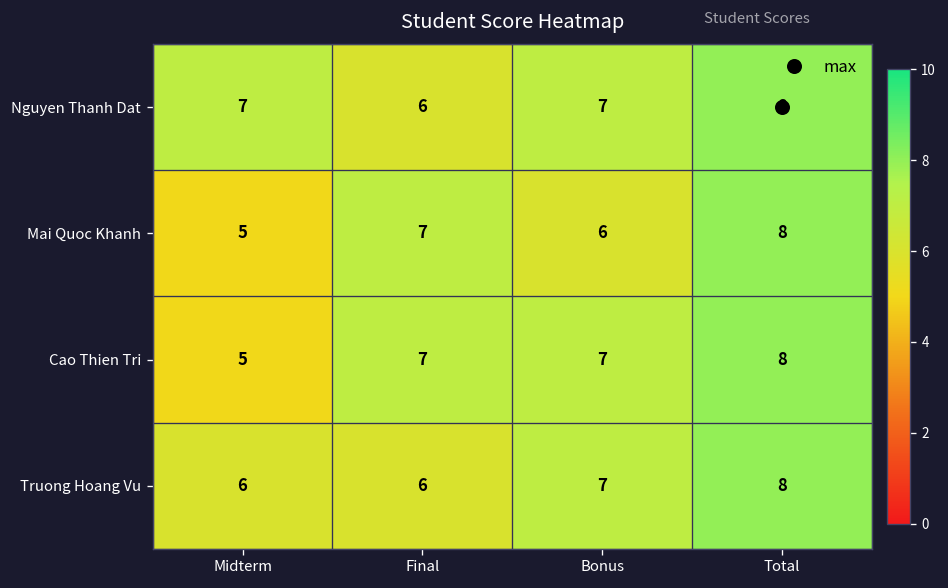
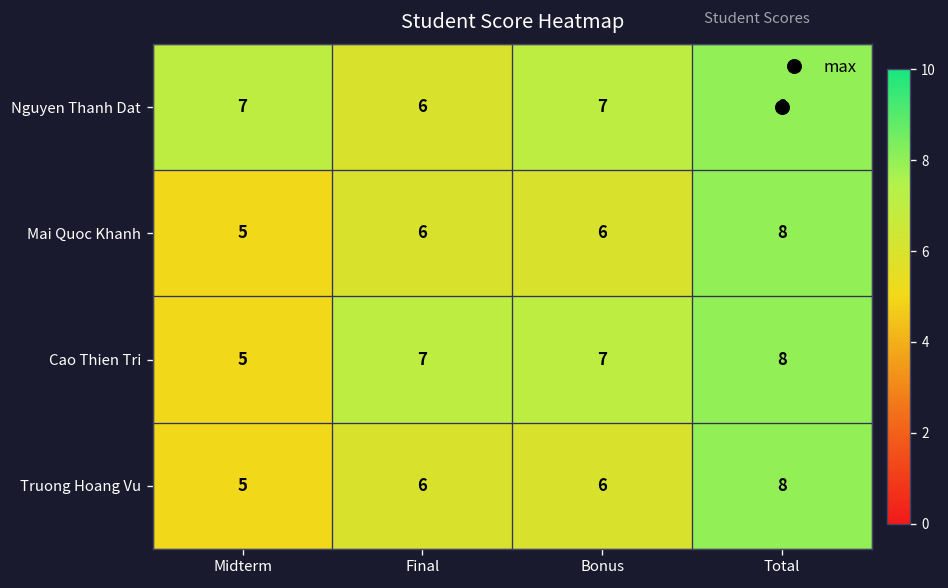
Mai Quoc Khanh, Final: 7 -> 6
Truong Hoang Vu, Midterm: 6 -> 5
Truong Hoang Vu, Bonus: 7 -> 6
